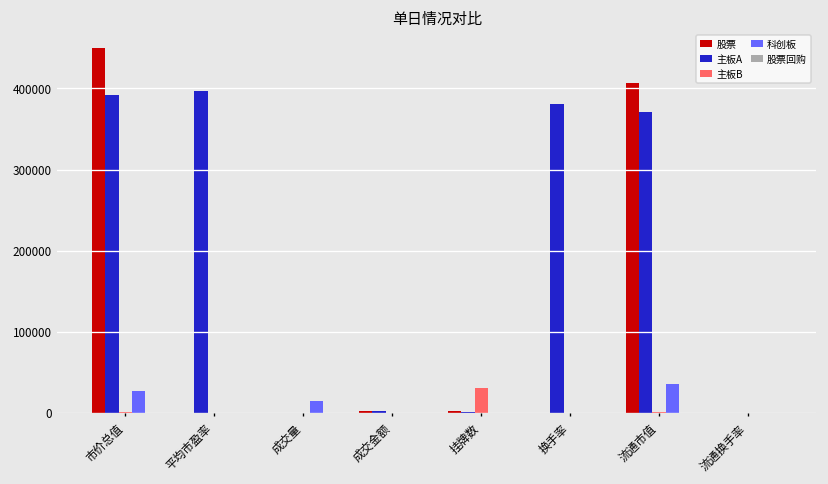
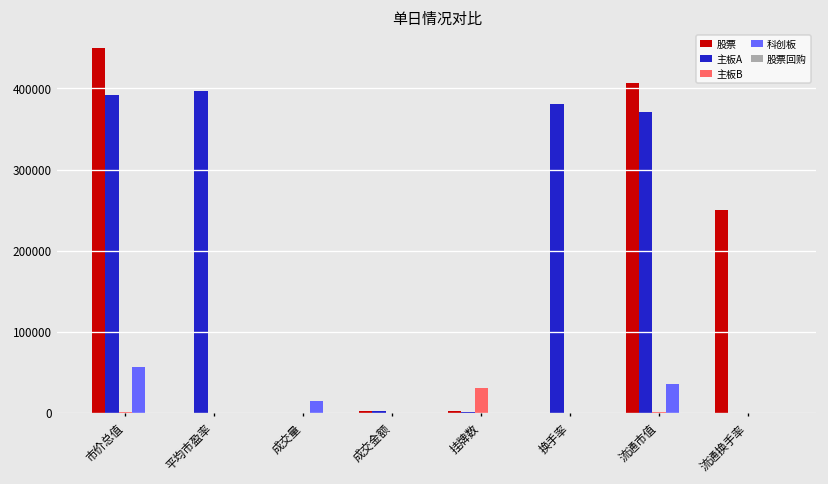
科创板, 市价总值: 30000 -> 60000
股票, 流通换手率: 0 -> 250000
